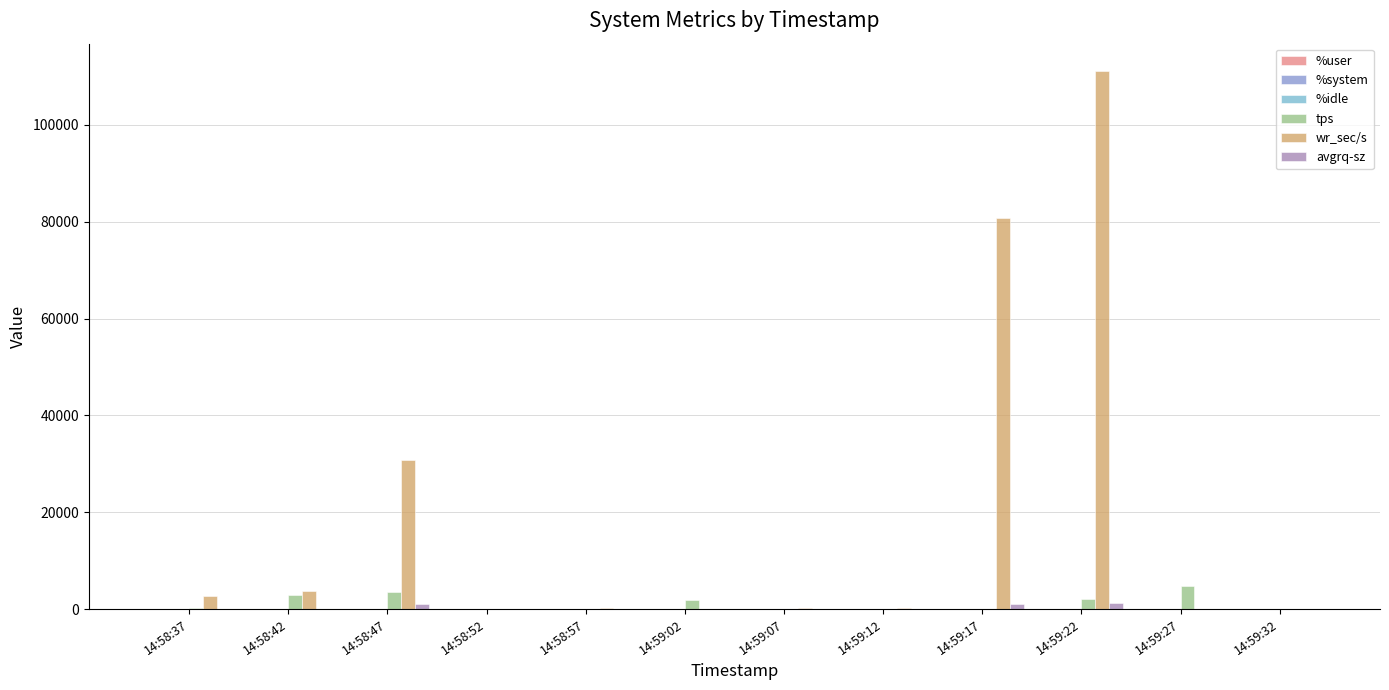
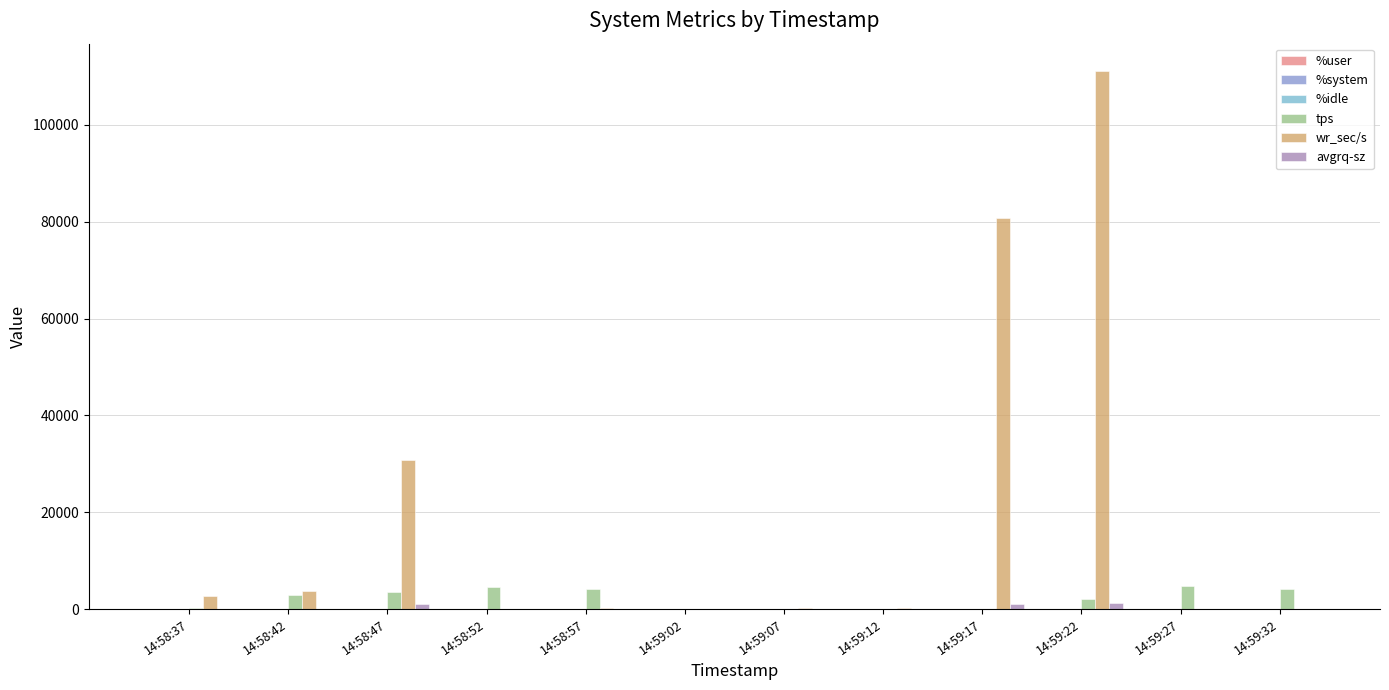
tps, 14:58:52: 0 -> 5000
tps, 14:58:57: 0 -> 4000
tps, 14:59:02: 2000 -> 0
tps, 14:59:32: 0 -> 4000
